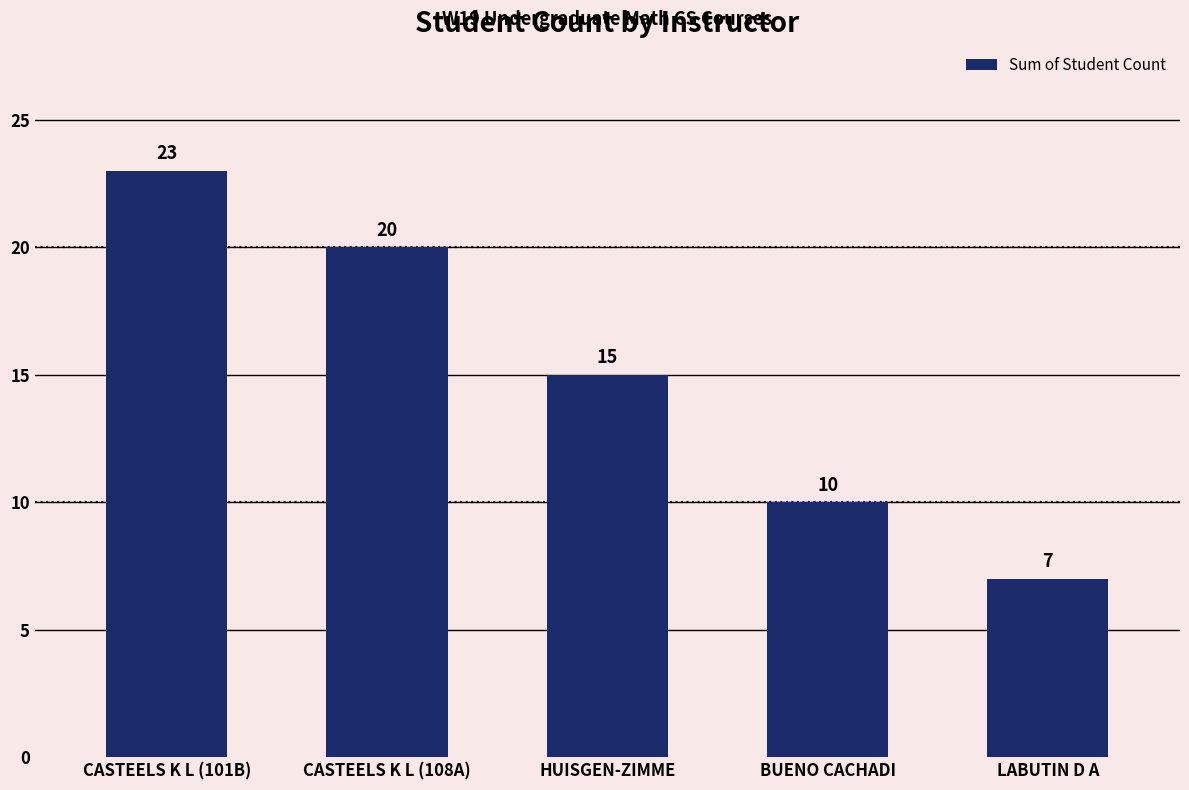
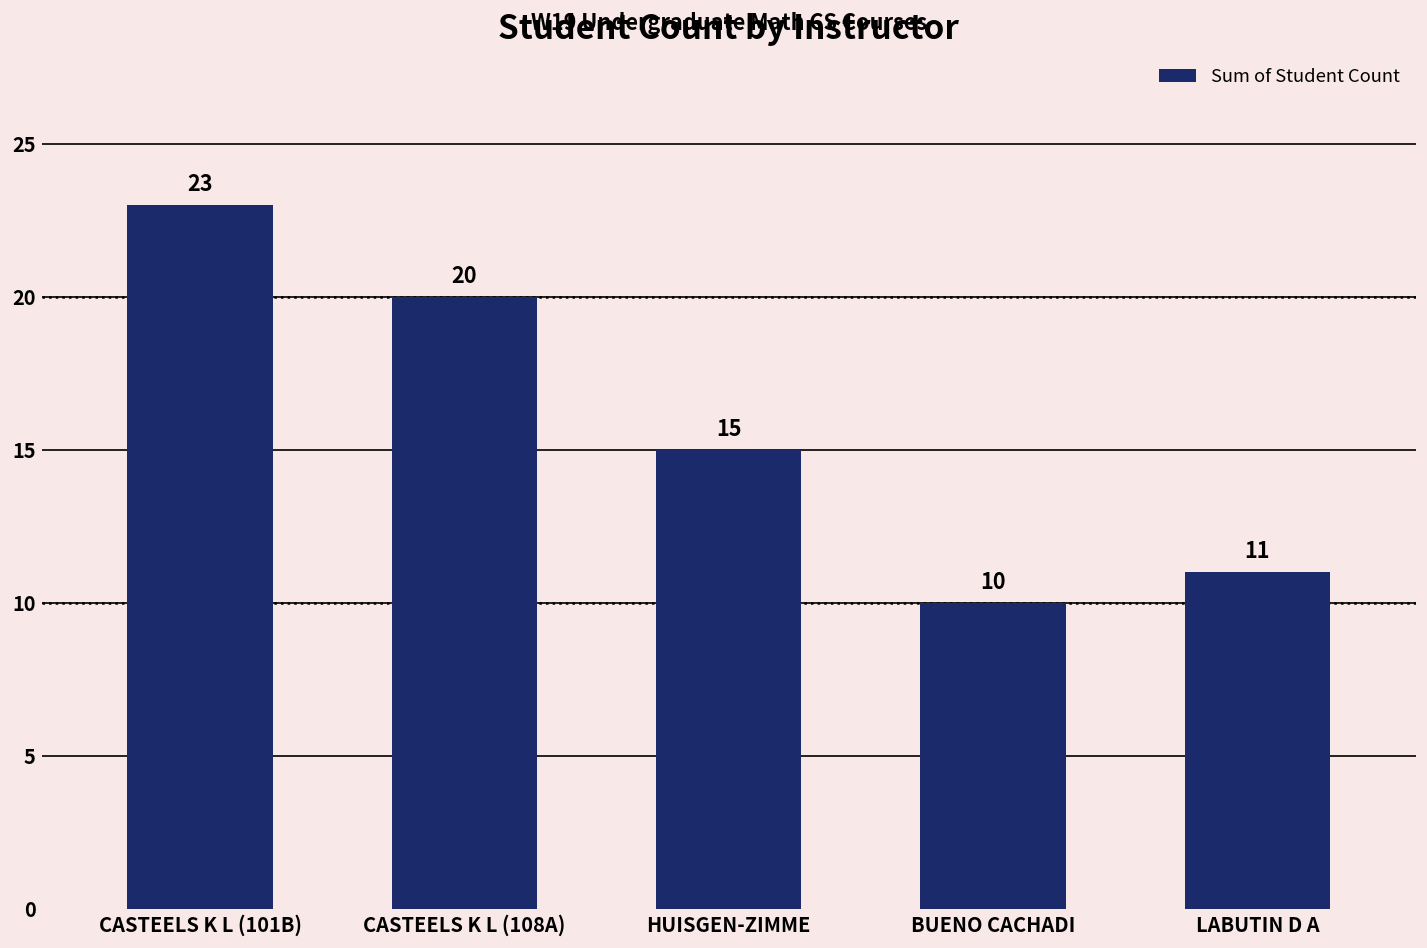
LABUTIN D A: 7 -> 11
